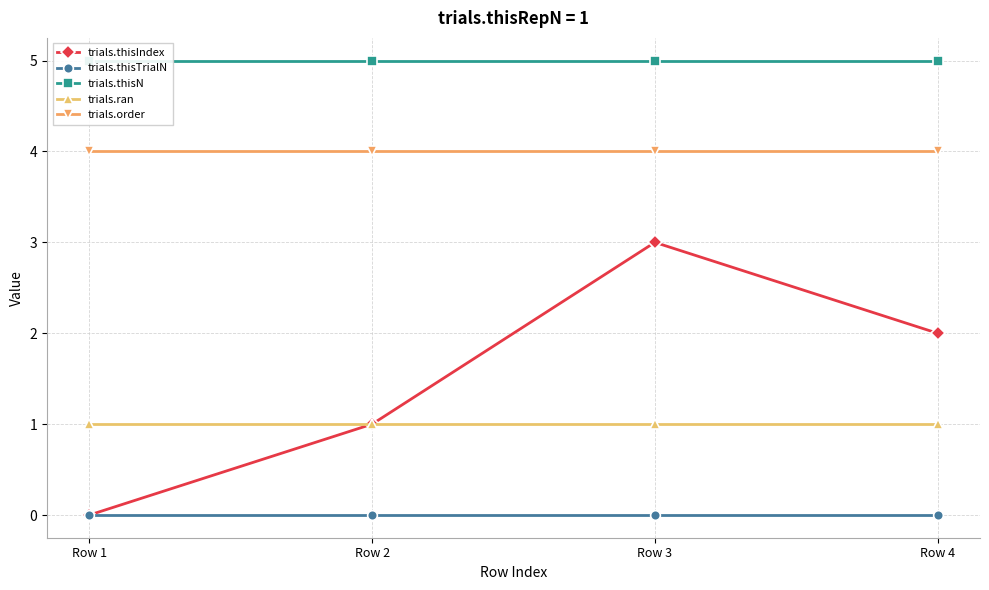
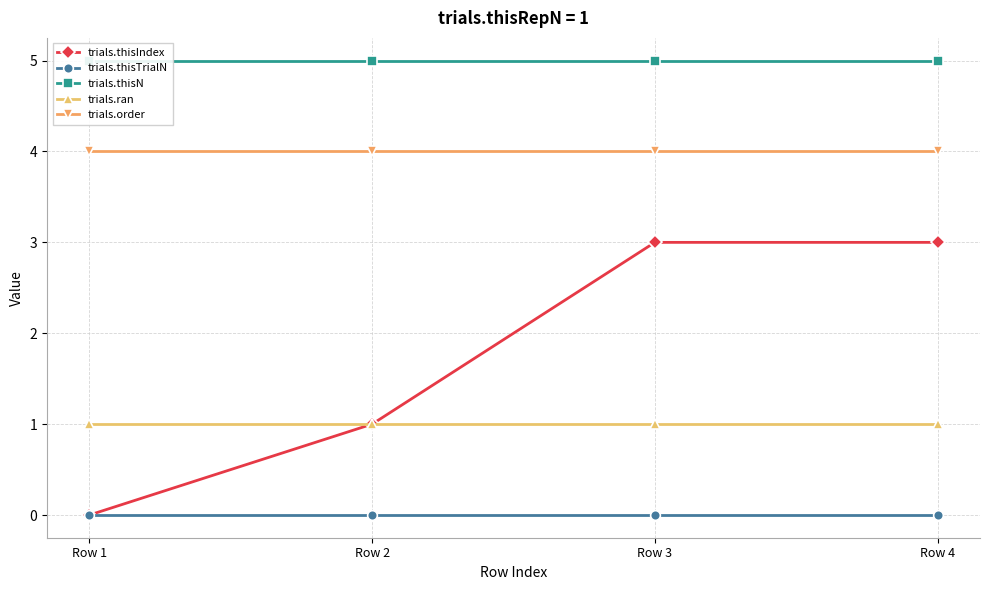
trials.thisIndex, Row 4: 2 -> 3
